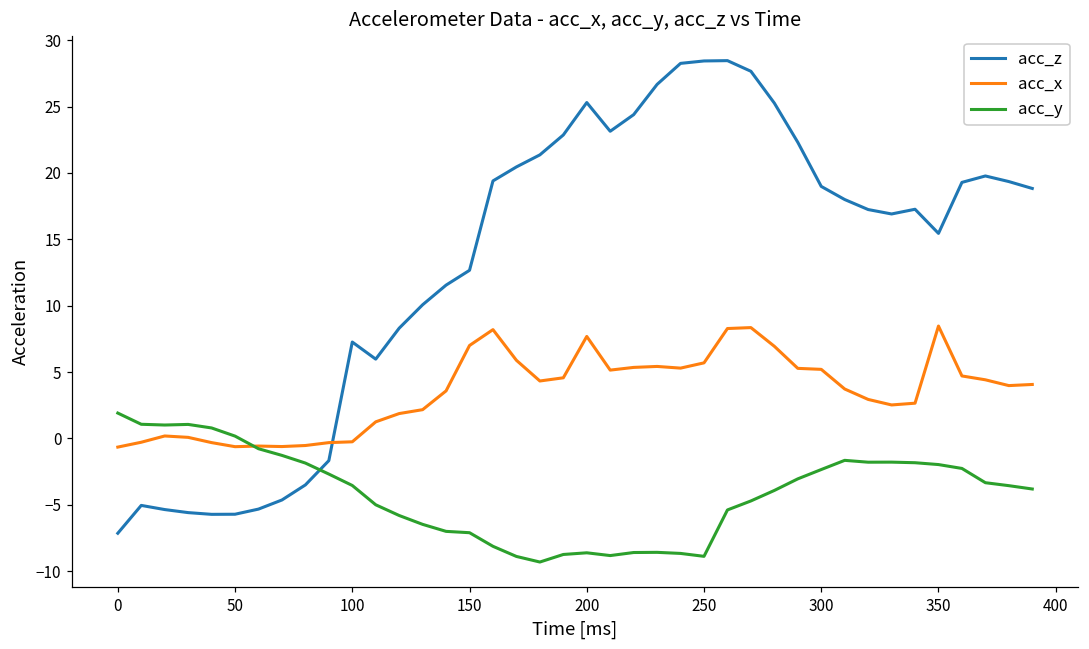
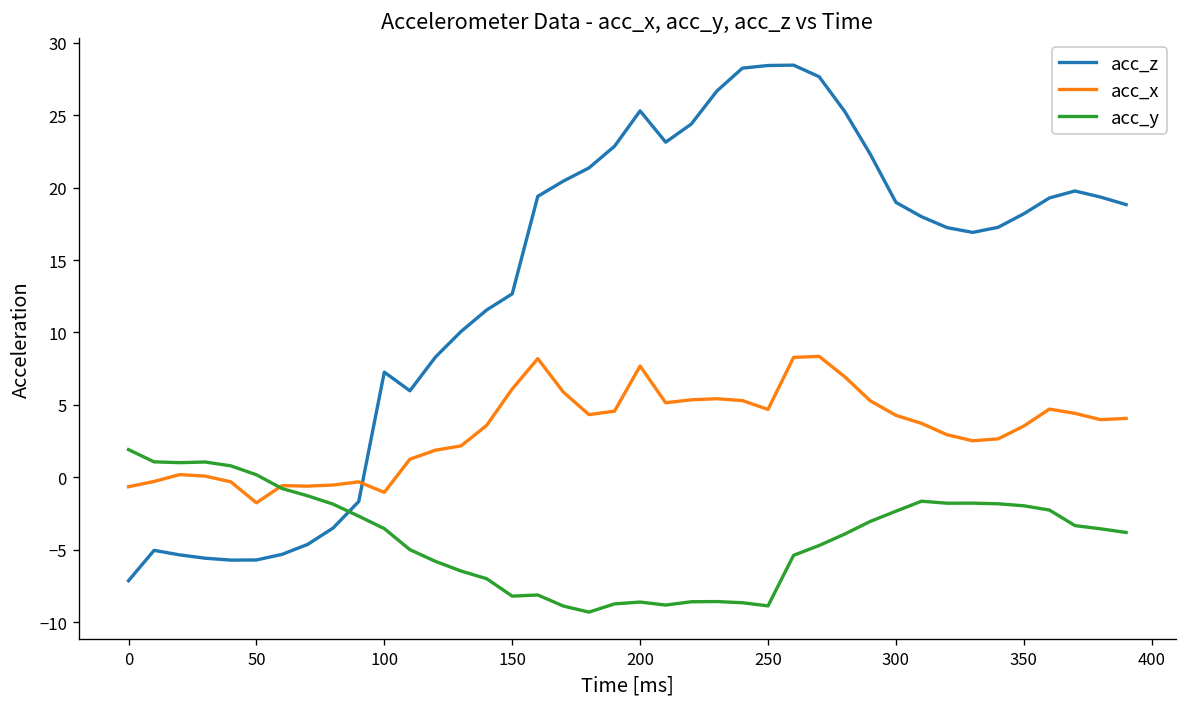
acc_x, 50: -0.6 -> -1.8
acc_x, 100: -0.3 -> -1.0
acc_x, 150: 7.0 -> 6.1
acc_y, 150: -7.1 -> -8.2
acc_x, 250: 5.7 -> 4.7
acc_x, 300: 5.2 -> 4.3
acc_z, 350: 15.4 -> 18.2
acc_x, 350: 8.5 -> 3.5
